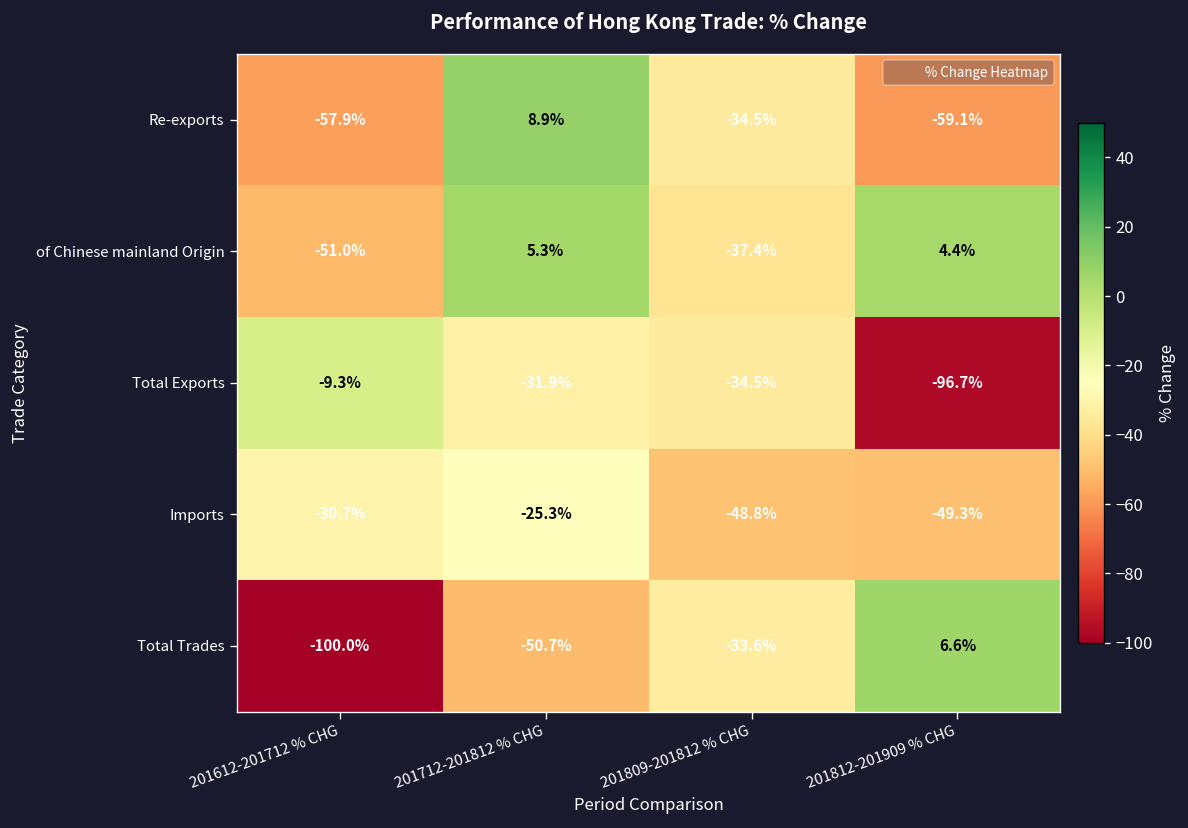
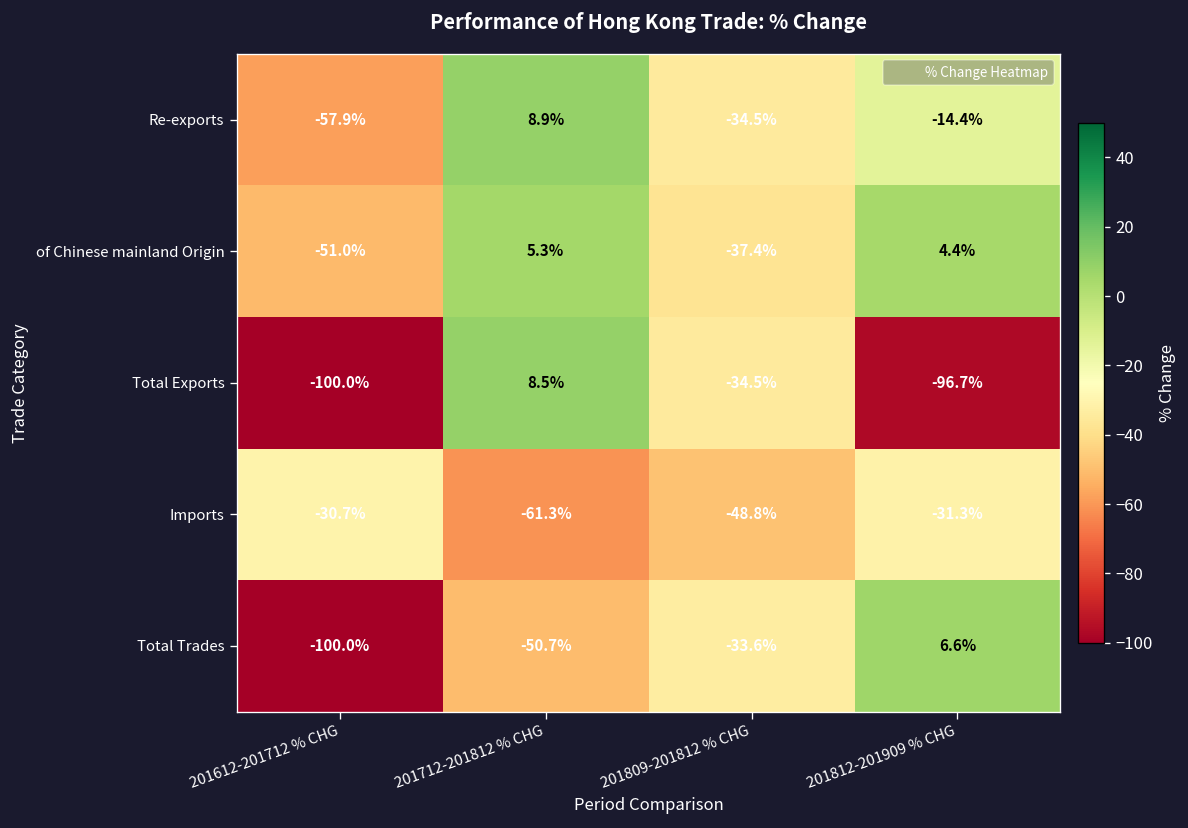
Re-exports, 201812-201909 % CHG: -59.1% -> -14.4%
Total Exports, 201612-201712 % CHG: -9.3% -> -100.0%
Total Exports, 201712-201812 % CHG: -31.9% -> 8.5%
Imports, 201712-201812 % CHG: -25.3% -> -61.3%
Imports, 201812-201909 % CHG: -49.3% -> -31.3%
